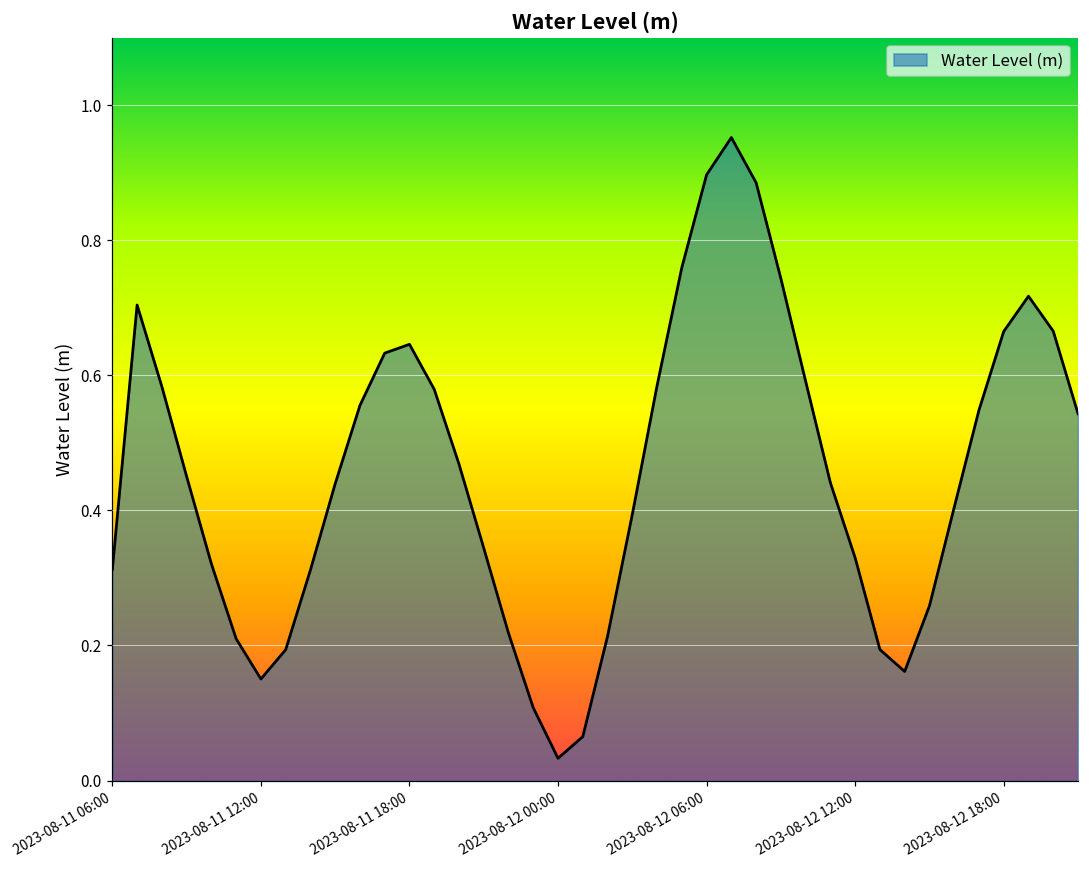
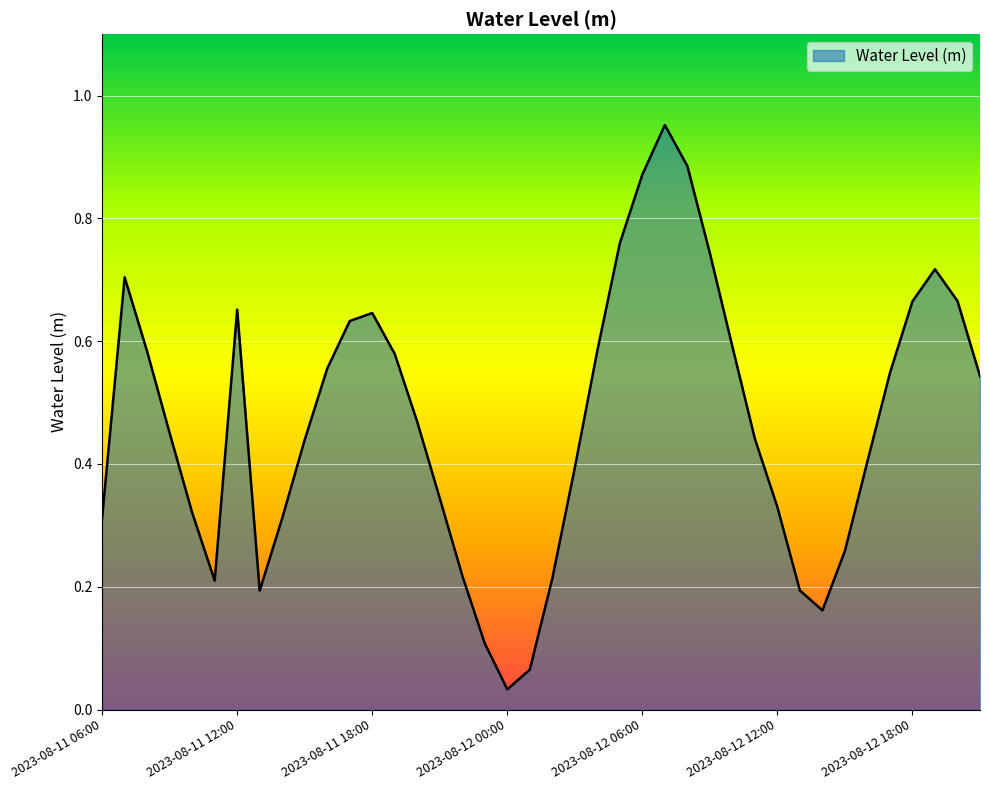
2023-08-11 12:00: 0.15 -> 0.65
2023-08-12 06:00: 0.90 -> 0.87
